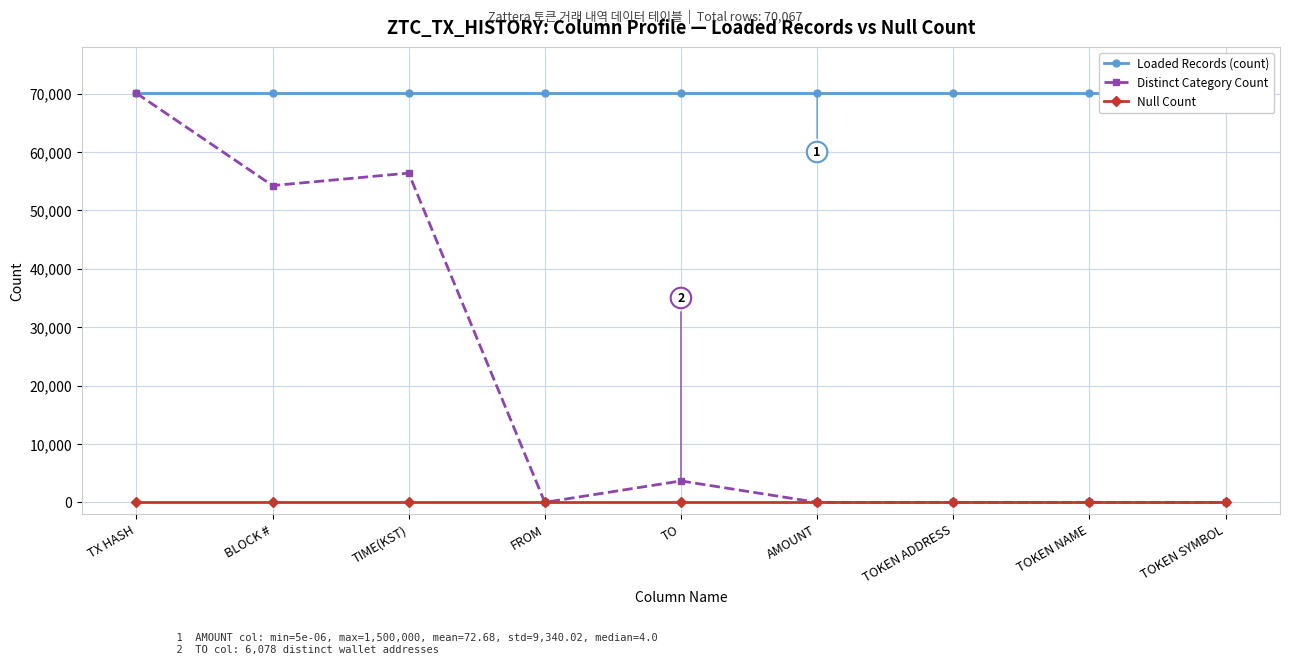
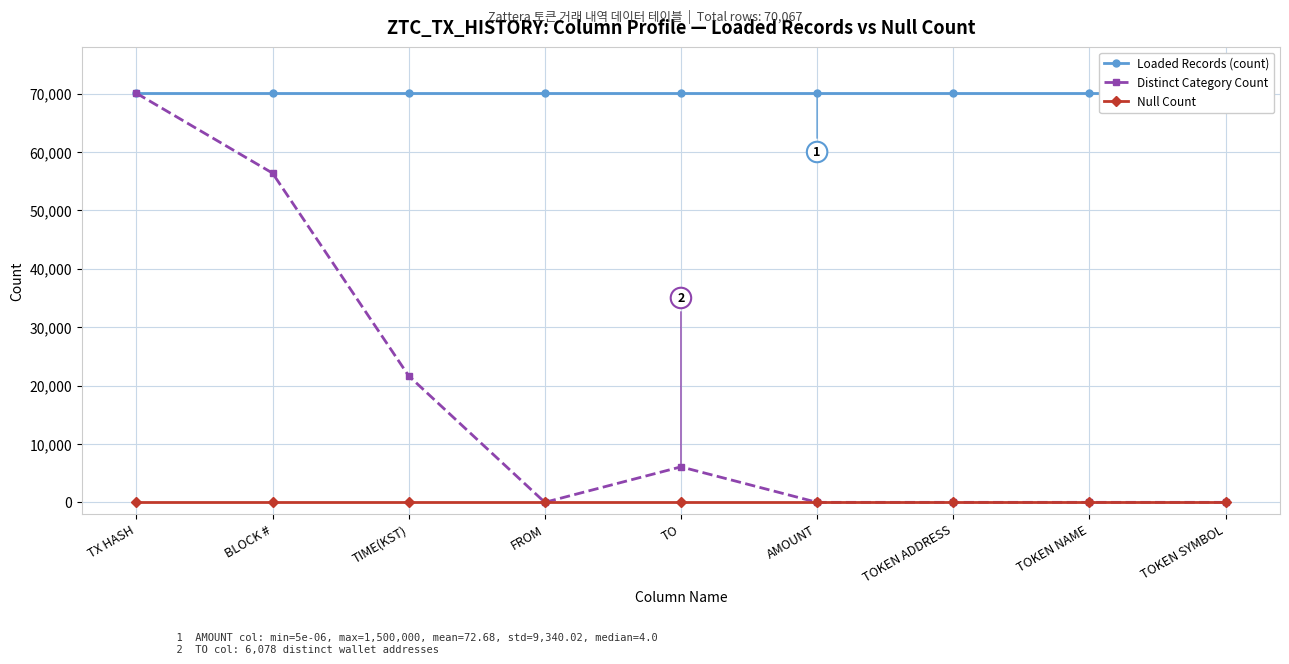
Distinct Category Count, BLOCK #: 54,000 -> 56,000
Distinct Category Count, TIME(KST): 56,000 -> 22,000
Distinct Category Count, TO: 4,000 -> 6,000
